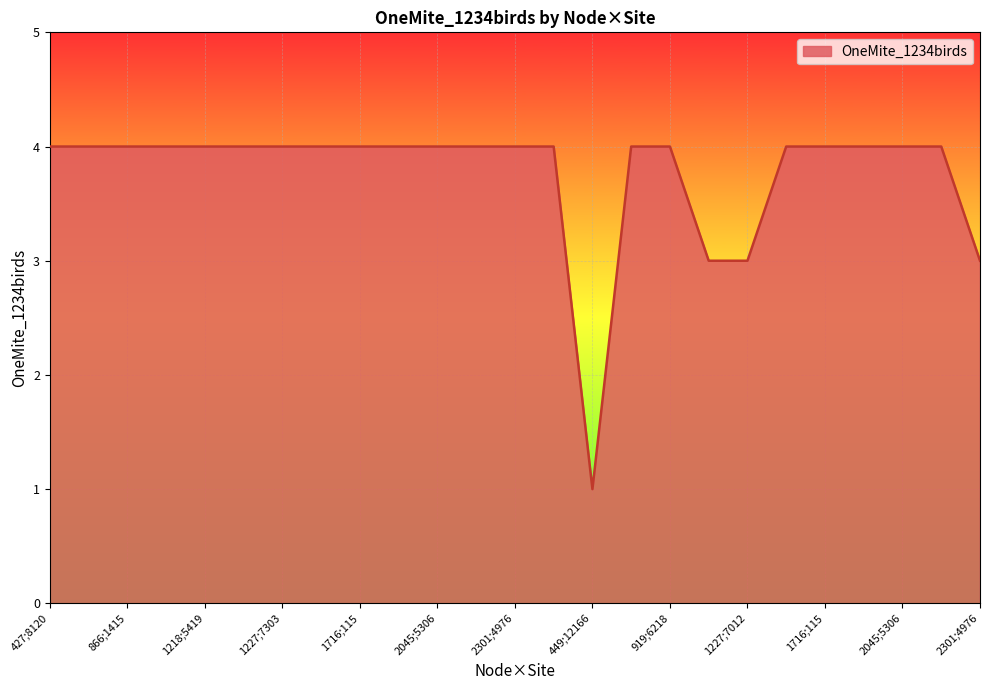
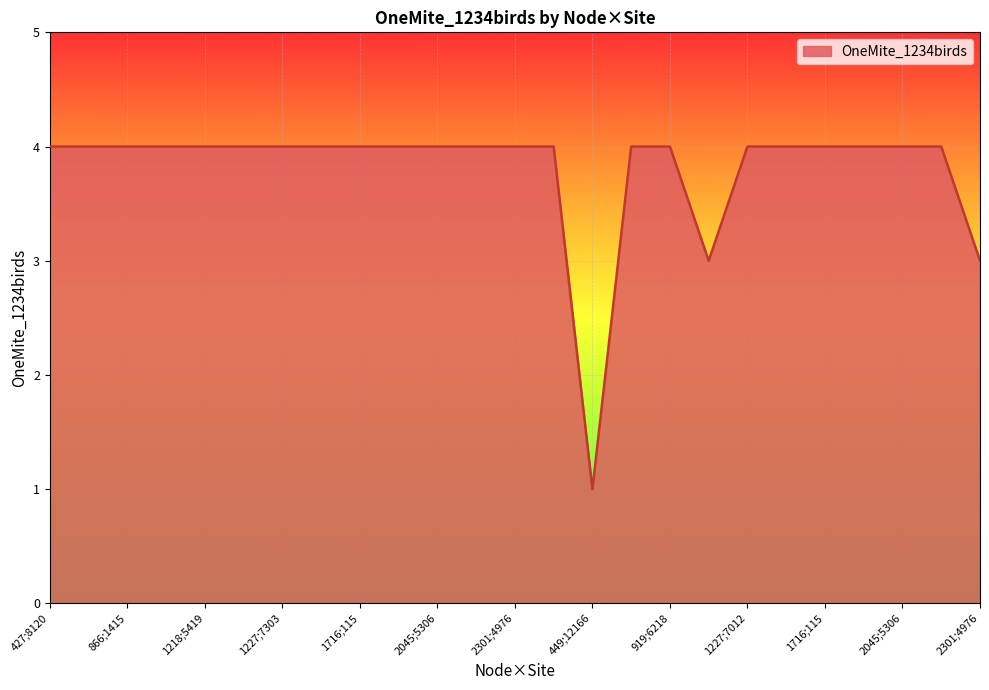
1227;7012: 3 -> 4
